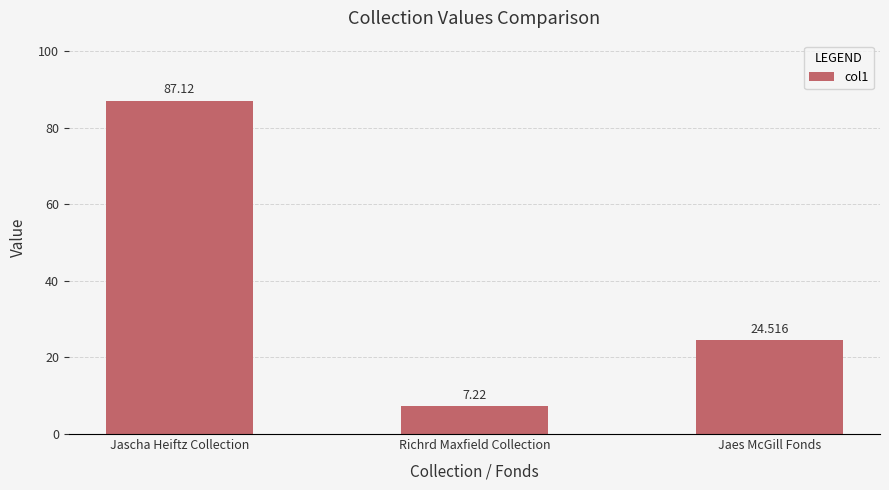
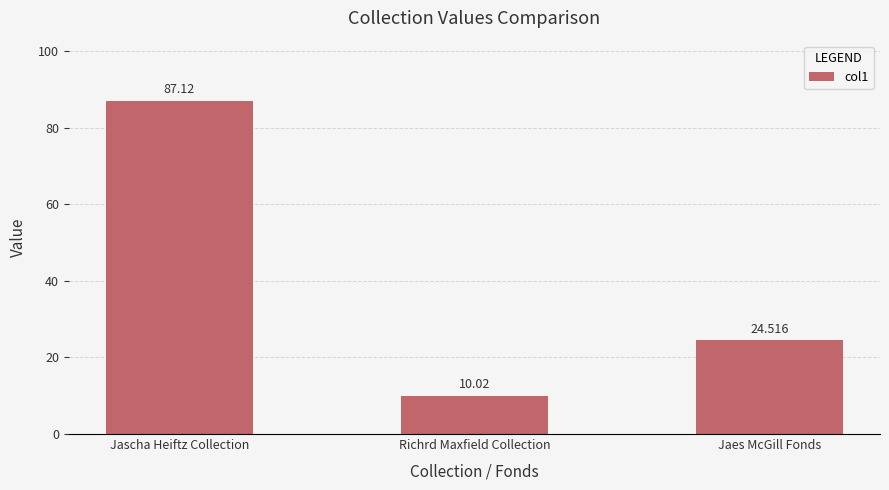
Richrd Maxfield Collection: 7.22 -> 10.02
